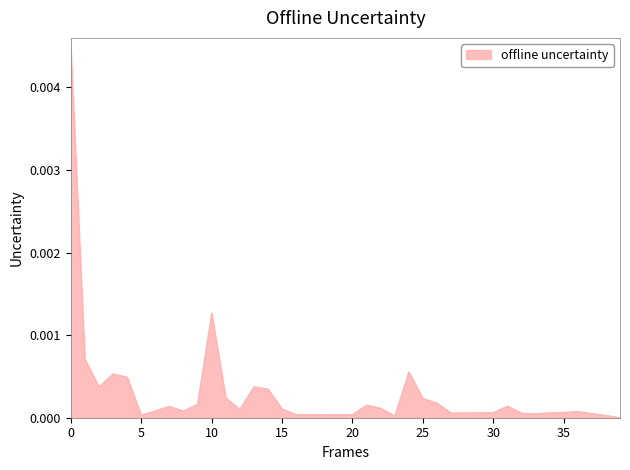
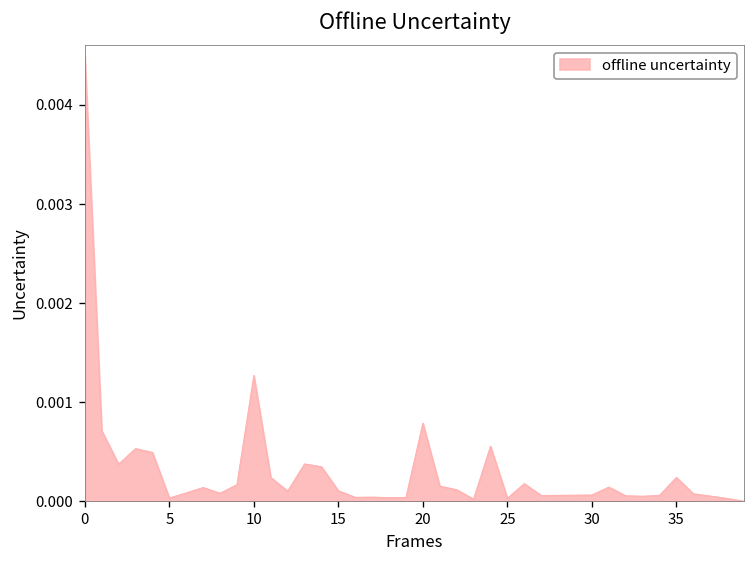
20: 0.0000 -> 0.0008
25: 0.0002 -> 0.0000
35: 0.0001 -> 0.0002
